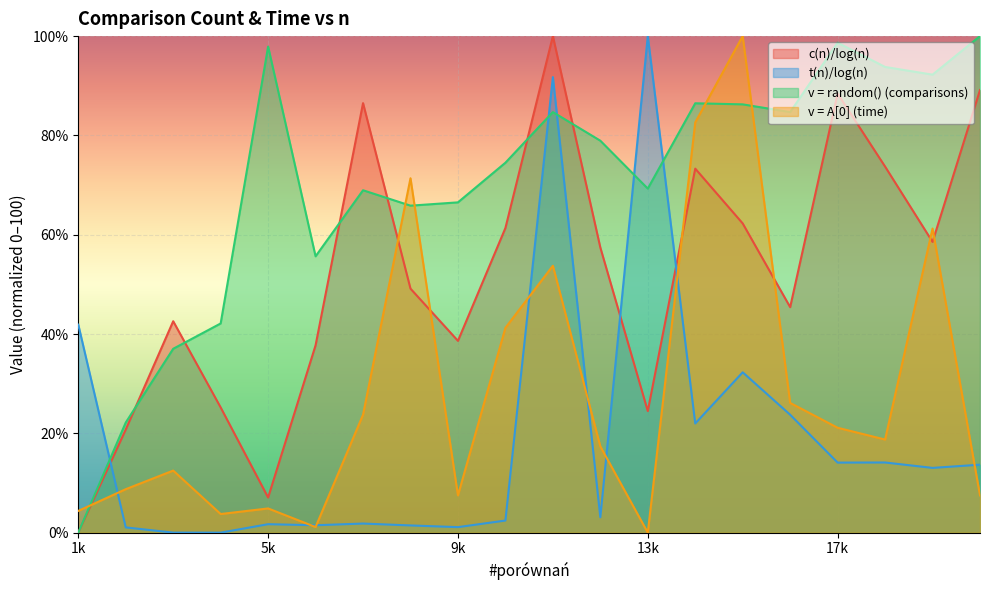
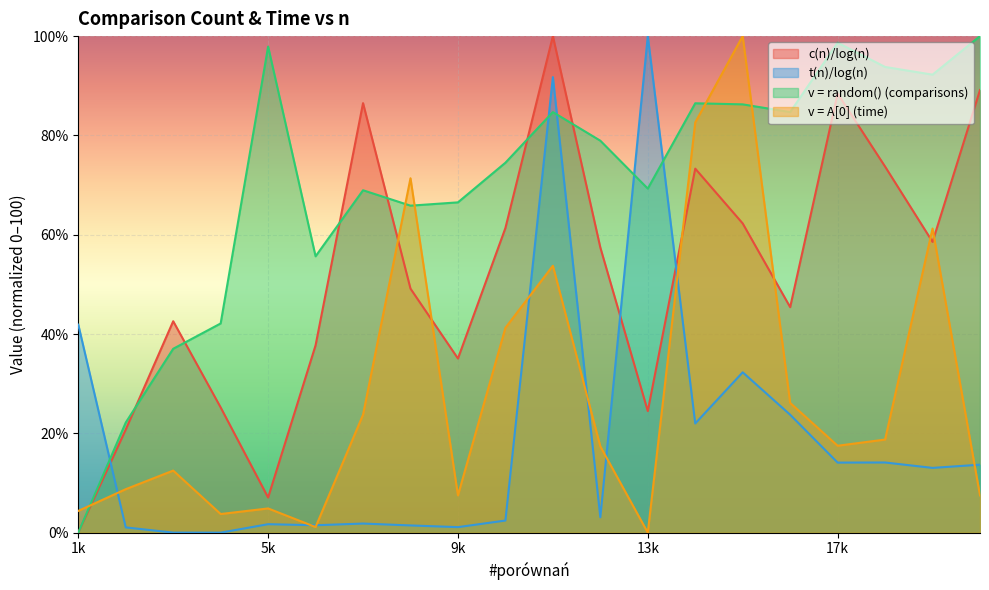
c(n)/log(n), 9k: 39% -> 35%
v = A[0] (time), 17k: 21% -> 18%
